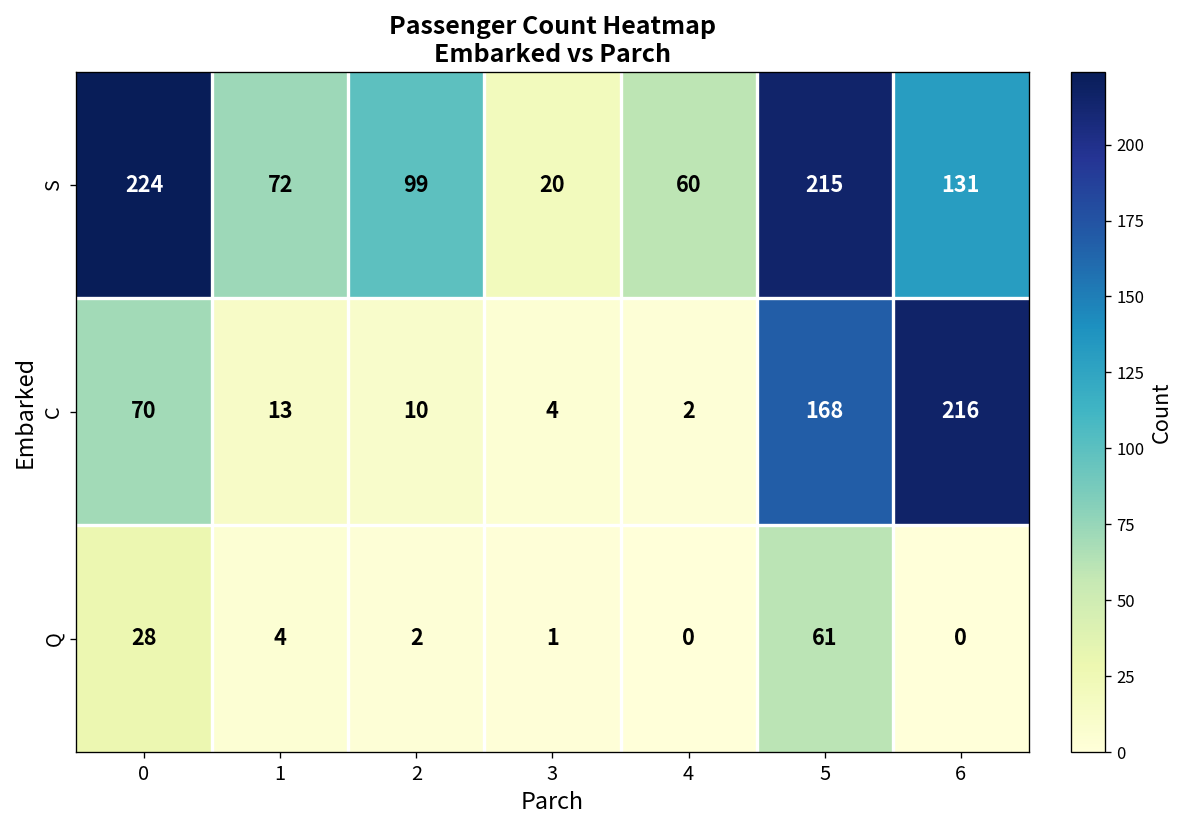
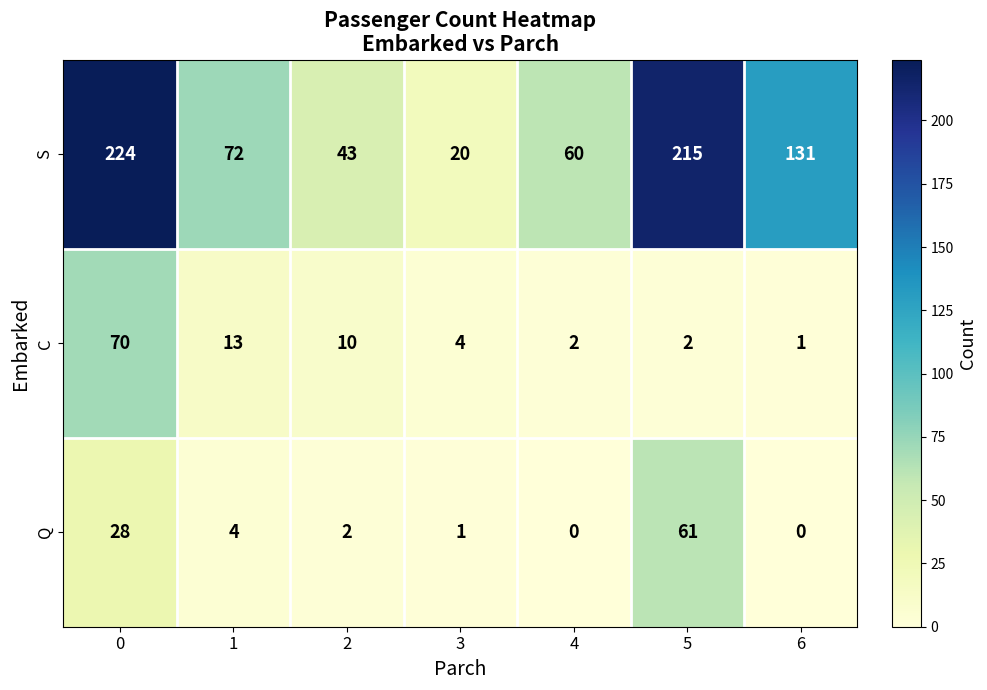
S, 2: 99 -> 43
C, 5: 168 -> 2
C, 6: 216 -> 1
